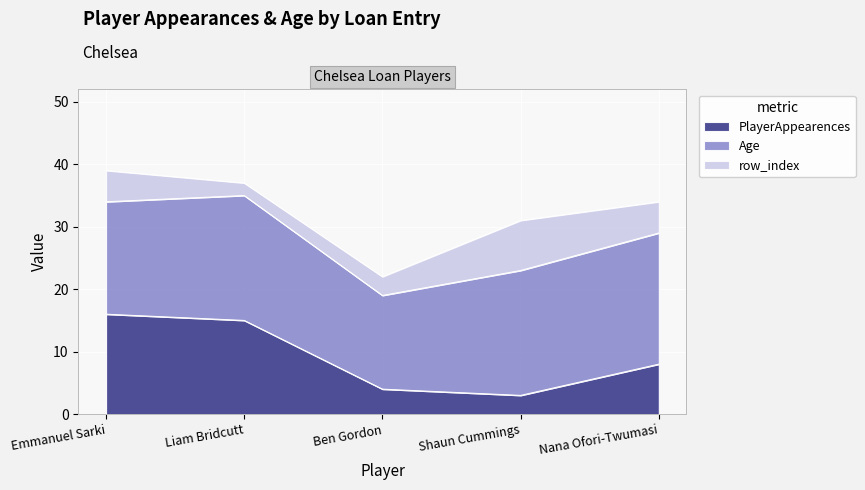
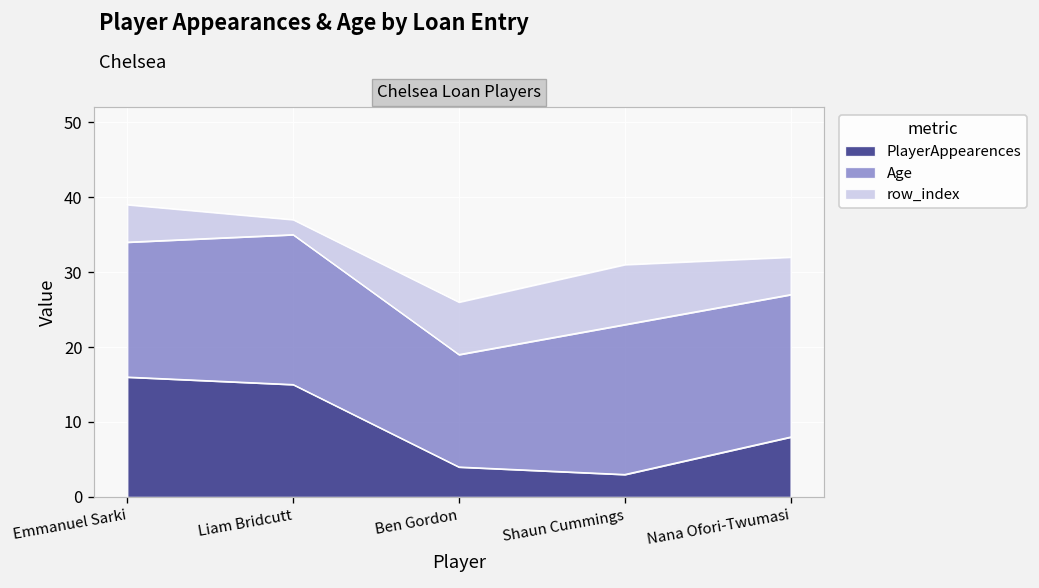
row_index, Ben Gordon: 3 -> 7
Age, Nana Ofori-Twumasi: 21 -> 19
